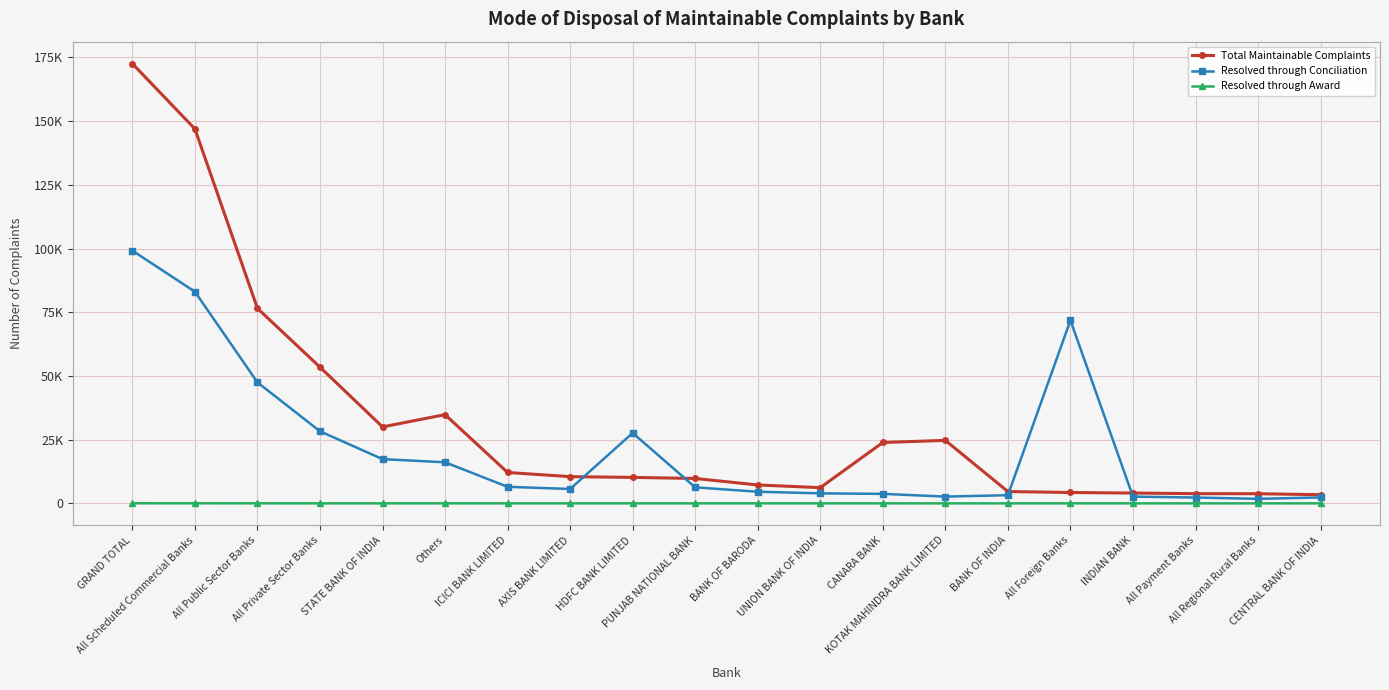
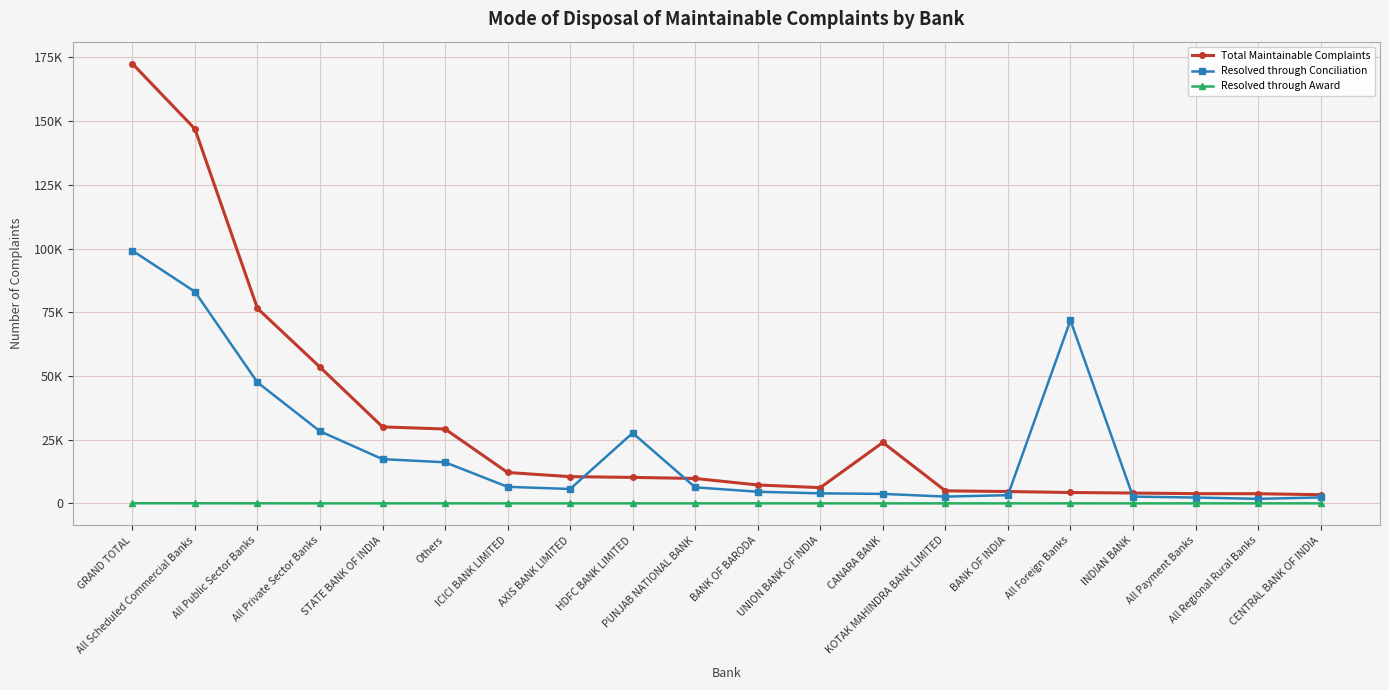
Total Maintainable Complaints, Others: 35000 -> 29000
Total Maintainable Complaints, KOTAK MAHINDRA BANK LIMITED: 25000 -> 5000
